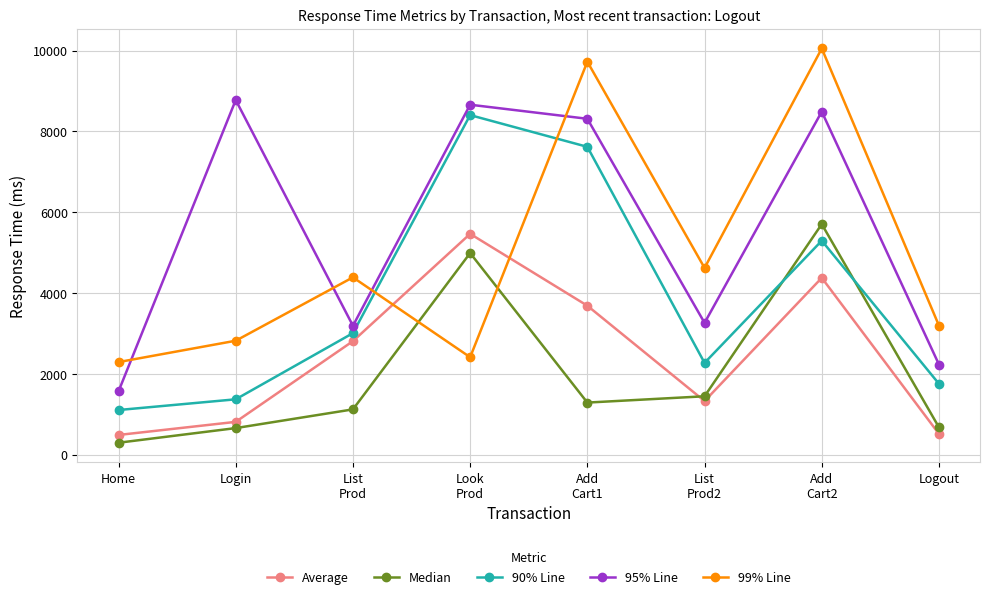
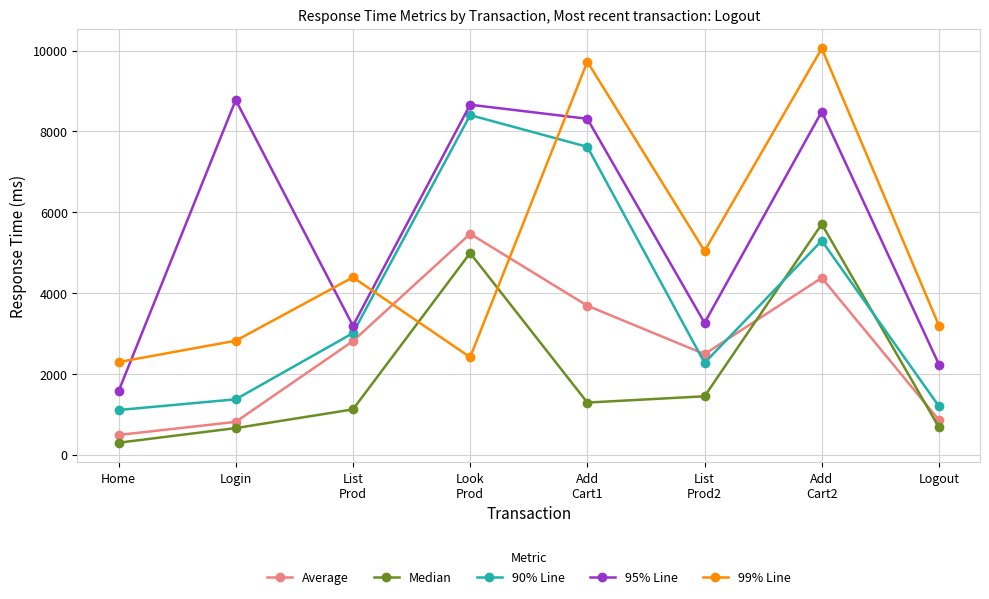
Average, List Prod2: 1300 -> 2500
99% Line, List Prod2: 4600 -> 5000
Average, Logout: 500 -> 900
90% Line, Logout: 1800 -> 1200
